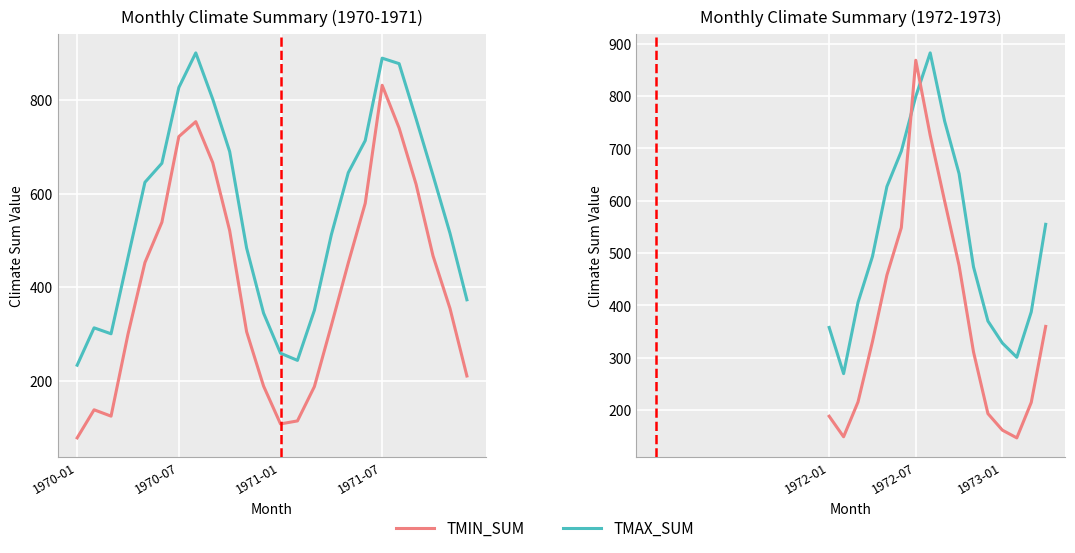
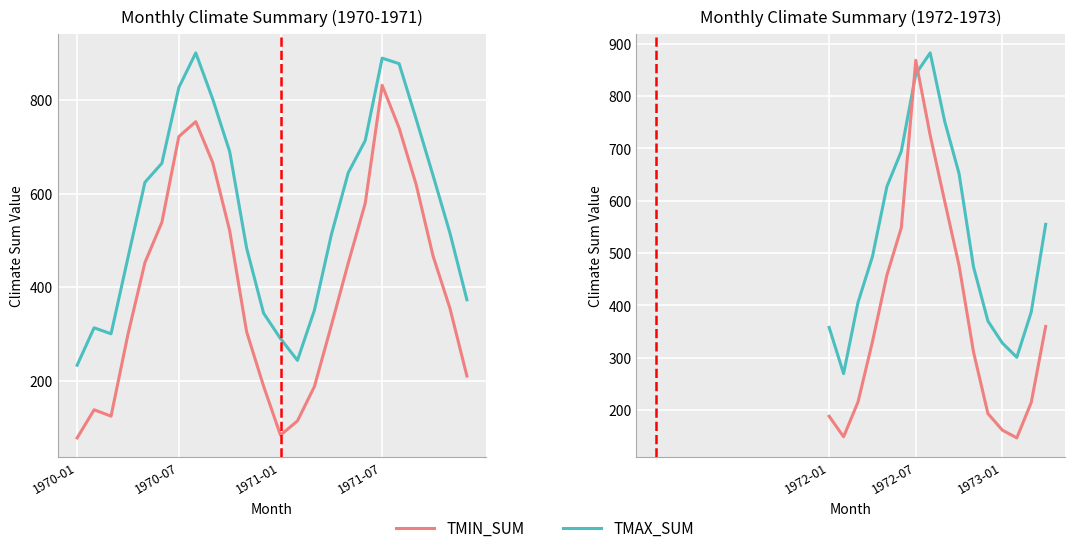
Monthly Climate Summary (1970-1971), TMAX_SUM, 1971-01: 260 -> 290
Monthly Climate Summary (1970-1971), TMIN_SUM, 1971-01: 110 -> 80
Monthly Climate Summary (1972-1973), TMAX_SUM, 1972-07: 800 -> 840
